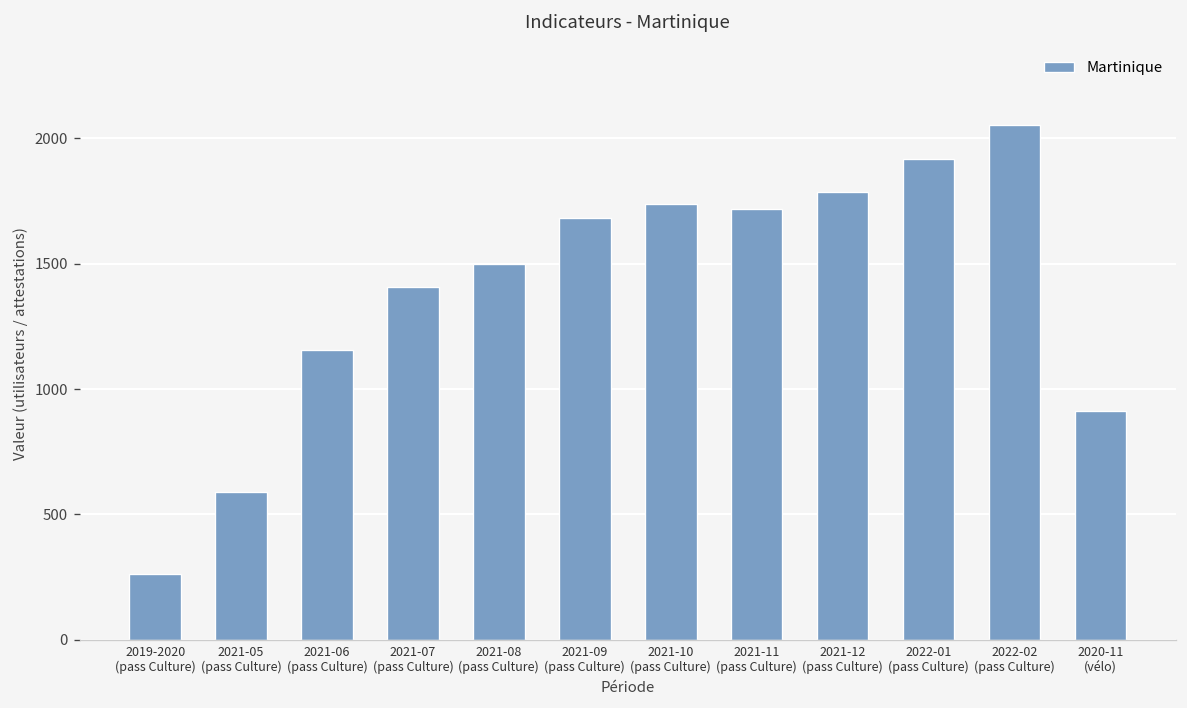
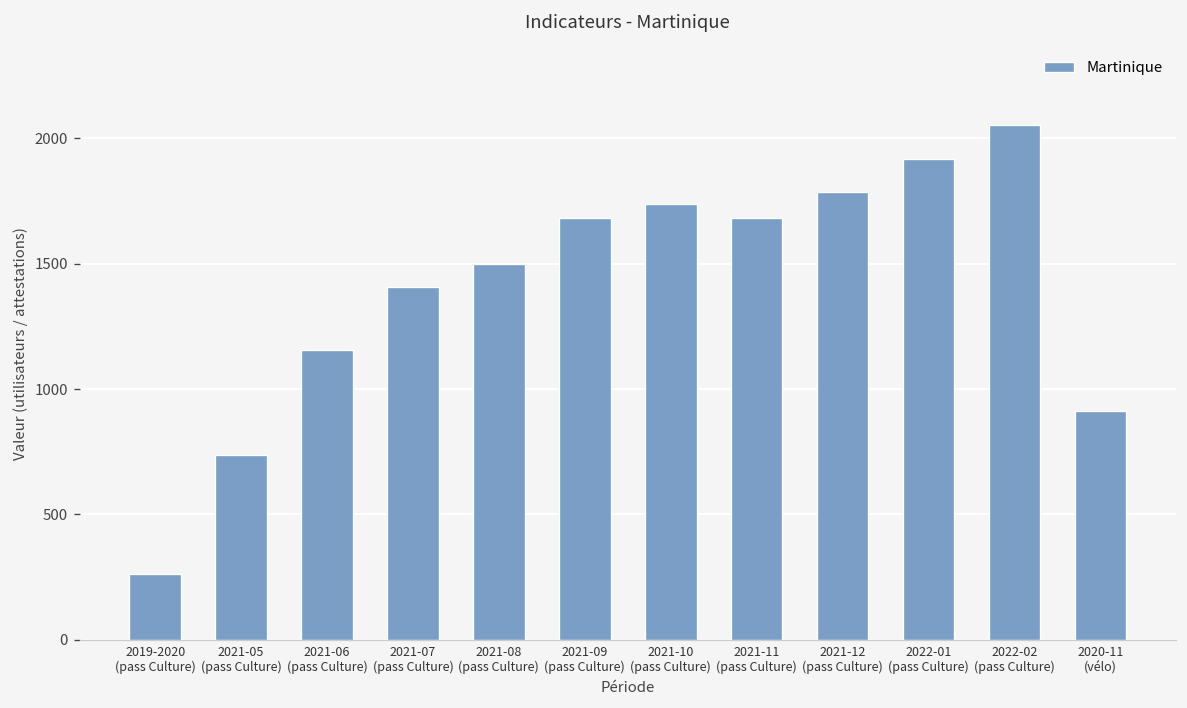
2021-05 (pass Culture): 590 -> 740
2021-11 (pass Culture): 1720 -> 1680
